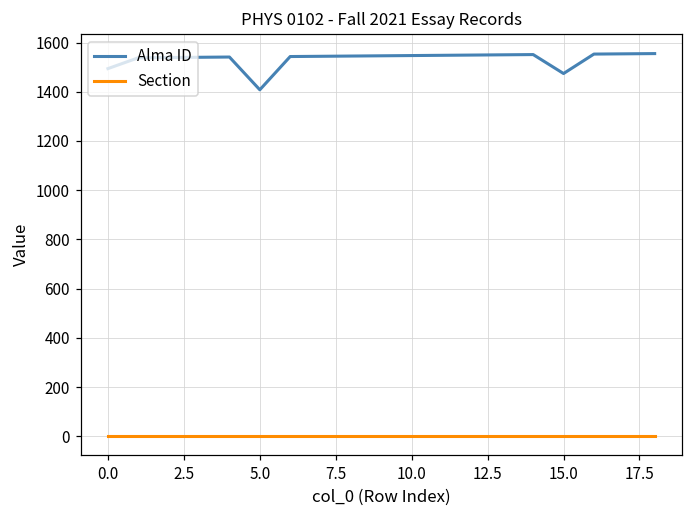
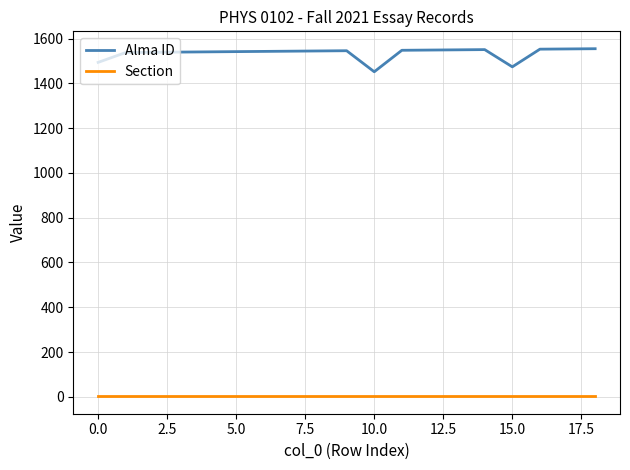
Alma ID, 5.0: 1410 -> 1540
Alma ID, 10.0: 1550 -> 1450
